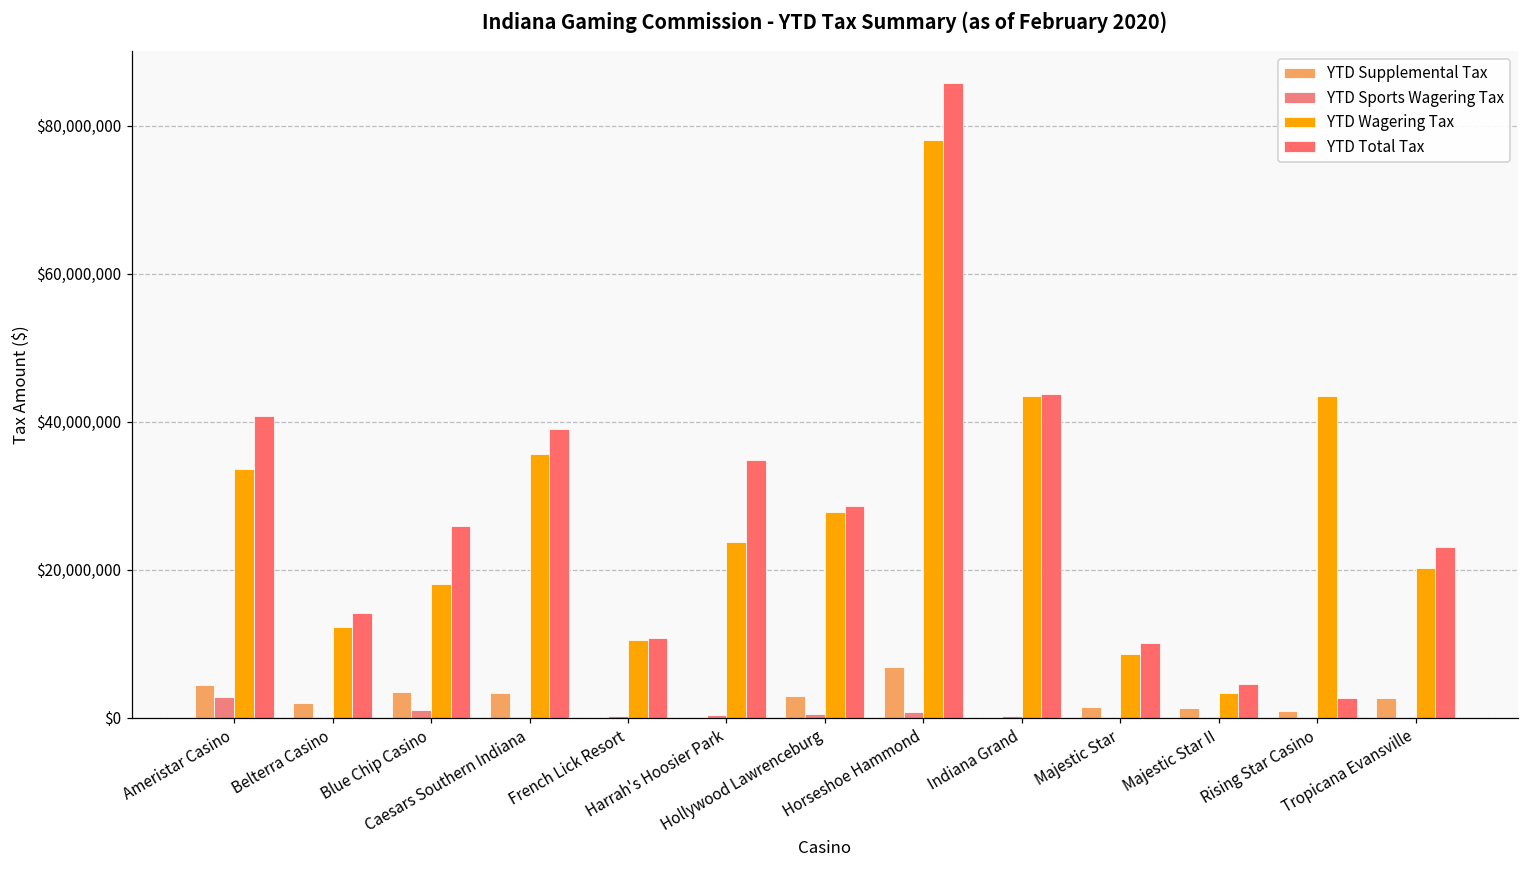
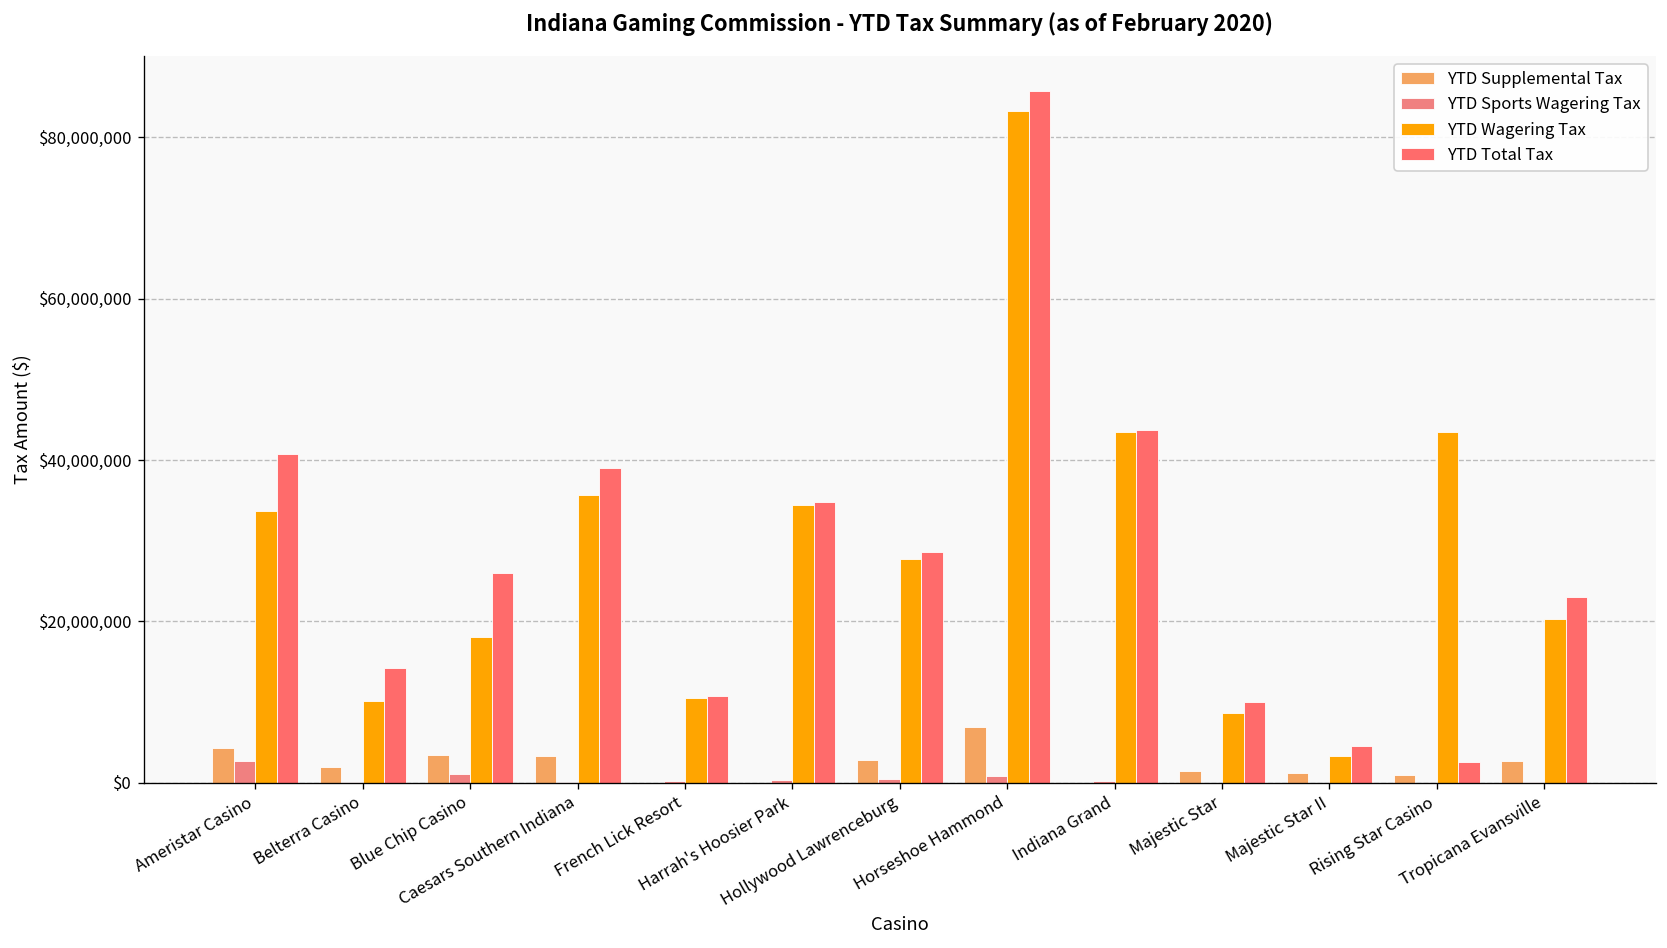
YTD Wagering Tax, Belterra Casino: $12,000,000 -> $10,000,000
YTD Wagering Tax, Harrah's Hoosier Park: $24,000,000 -> $34,000,000
YTD Wagering Tax, Horseshoe Hammond: $78,000,000 -> $83,000,000
